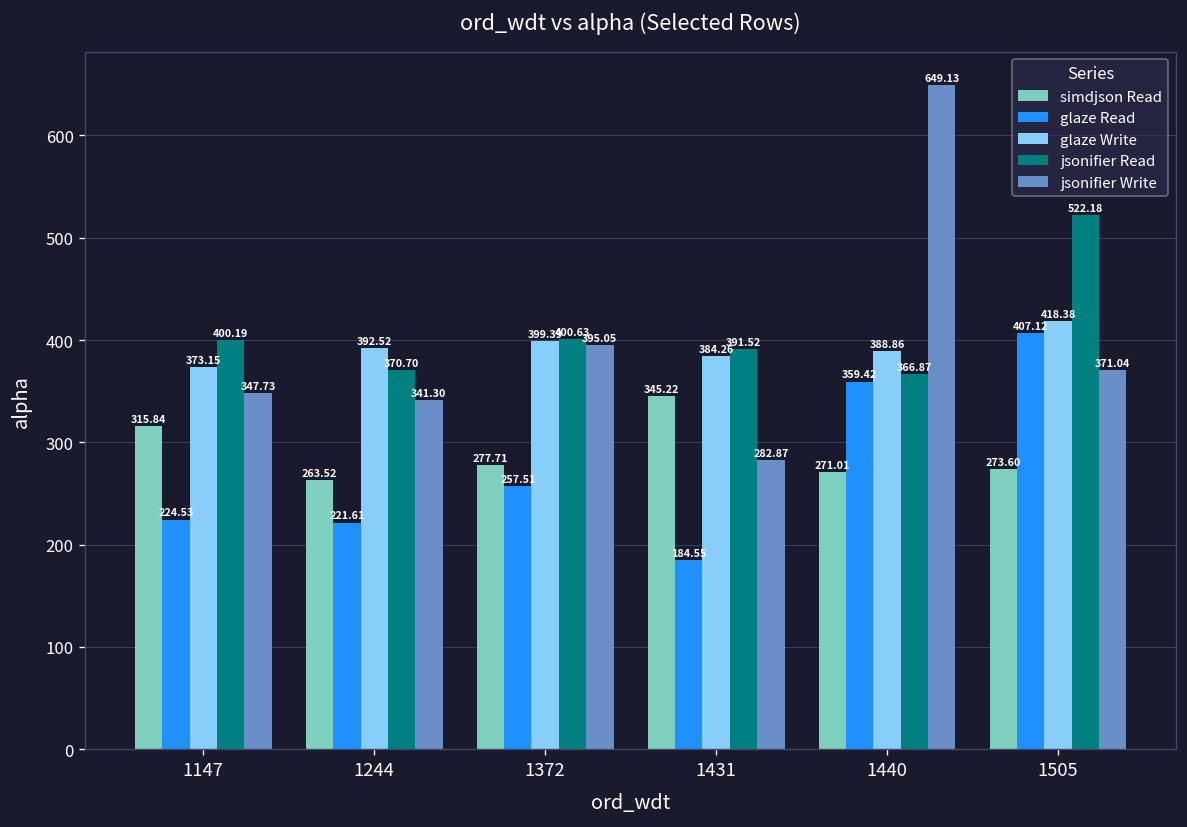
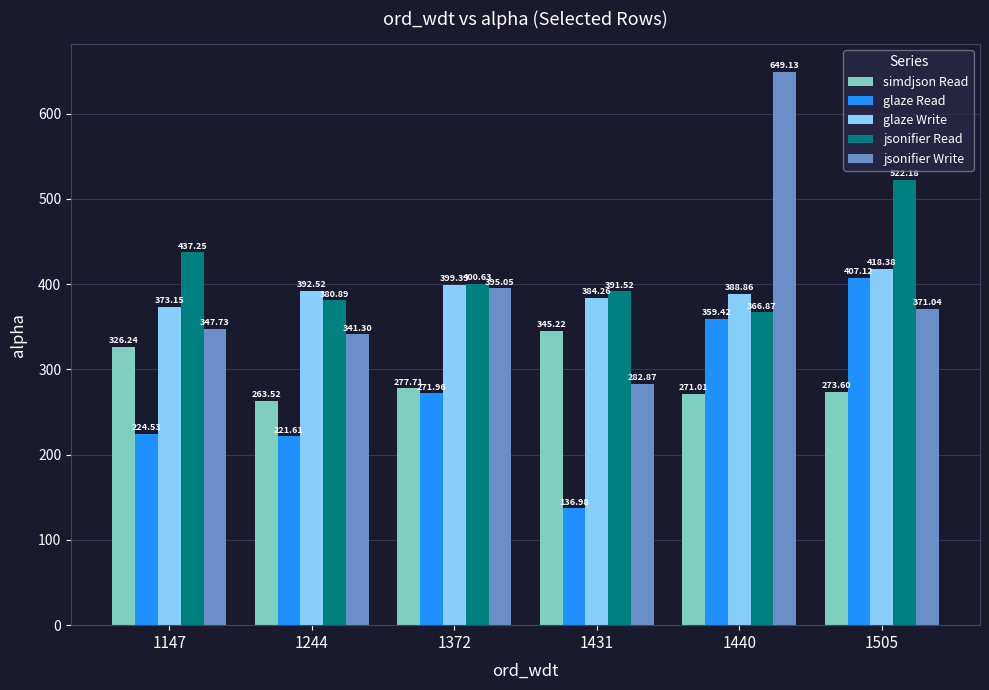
simdjson Read, 1147: 315.84 -> 326.24
jsonifier Read, 1147: 400.19 -> 437.25
jsonifier Read, 1244: 370.70 -> 380.89
glaze Read, 1372: 257.51 -> 271.96
glaze Read, 1431: 184.55 -> 136.98
